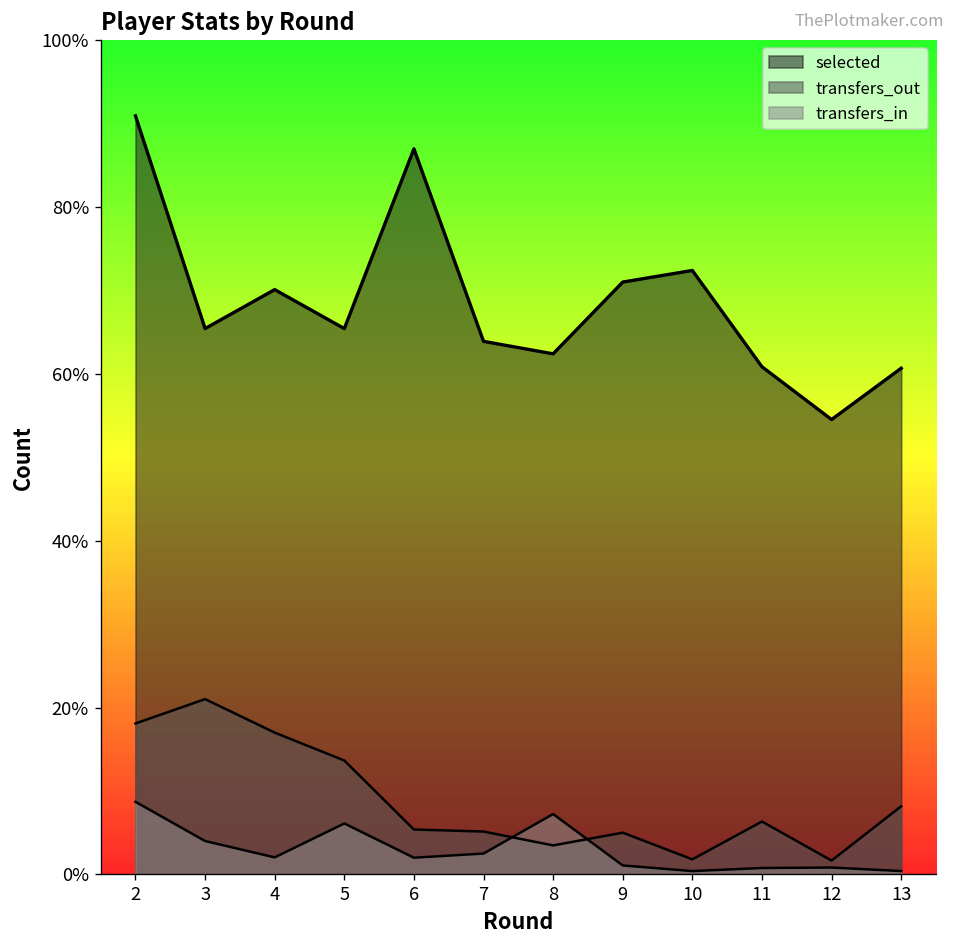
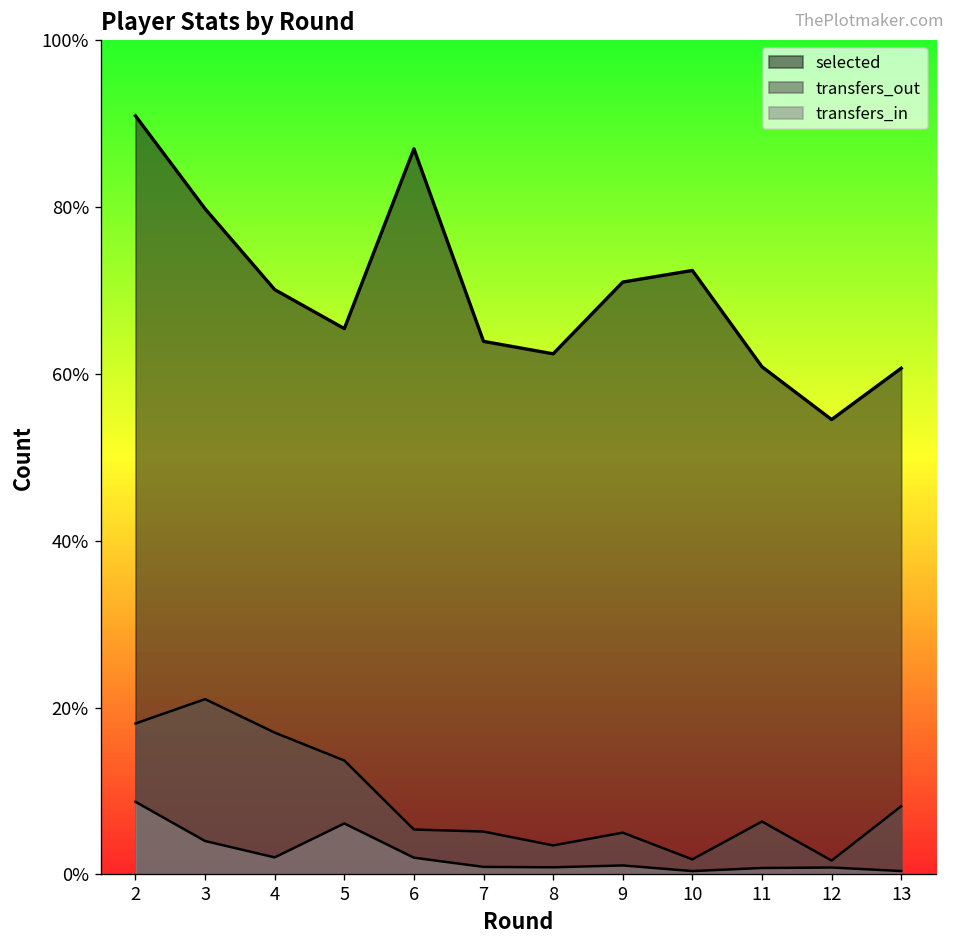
selected, 3: 65% -> 80%
transfers_in, 7: 3% -> 1%
transfers_in, 8: 7% -> 1%
